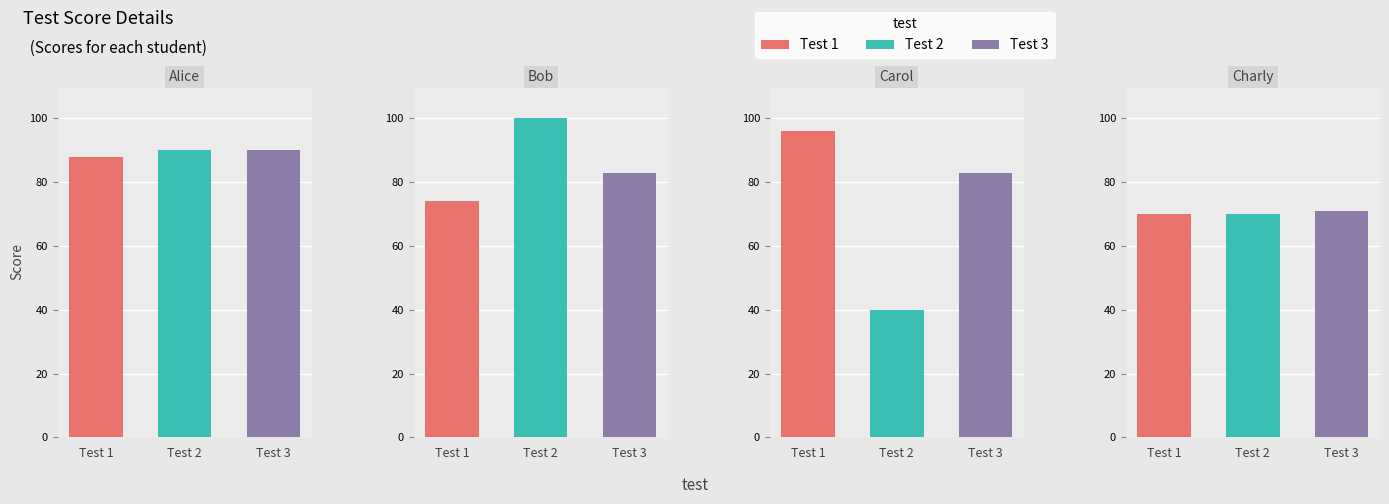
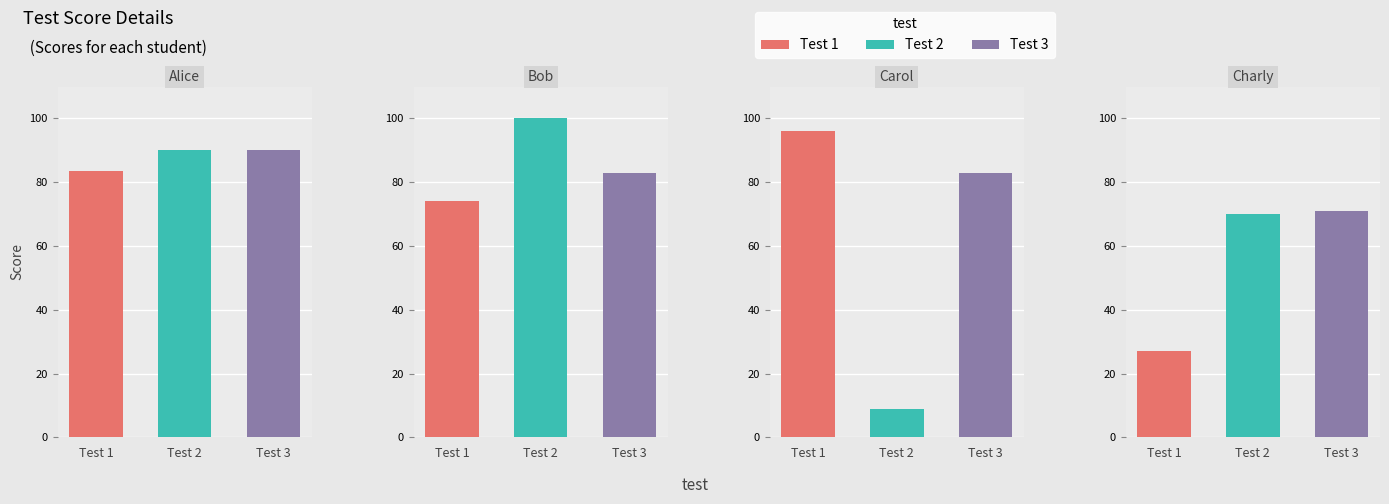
Alice, Test 1: 88 -> 84
Carol, Test 2: 40 -> 9
Charly, Test 1: 70 -> 27
